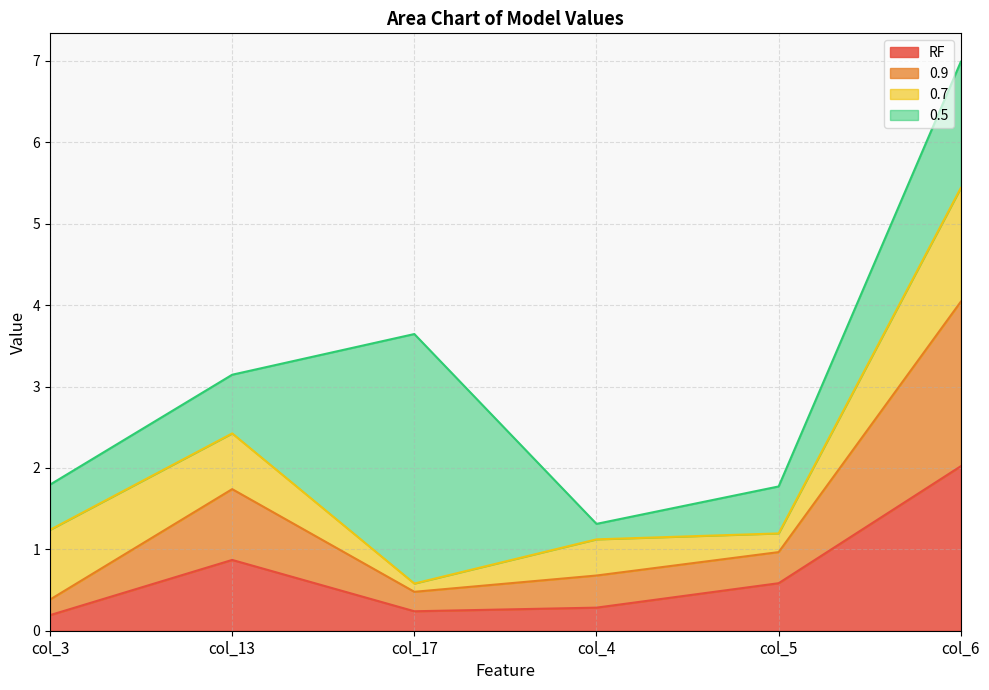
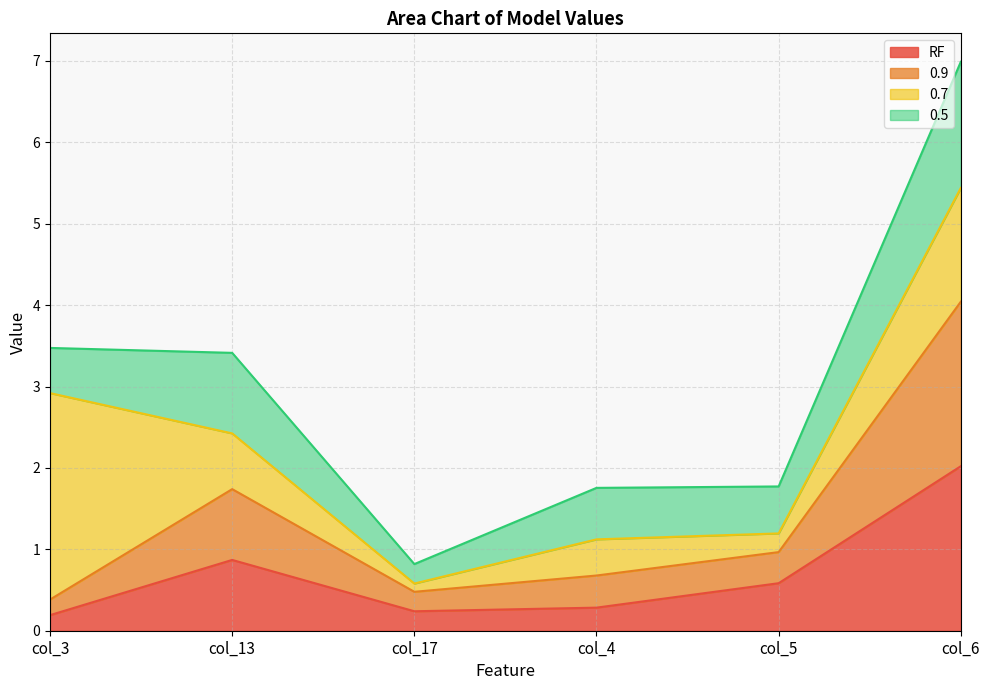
0.7, col_3: 0.9 -> 2.5
0.5, col_13: 0.7 -> 1.0
0.5, col_17: 3.1 -> 0.2
0.5, col_4: 0.2 -> 0.6
